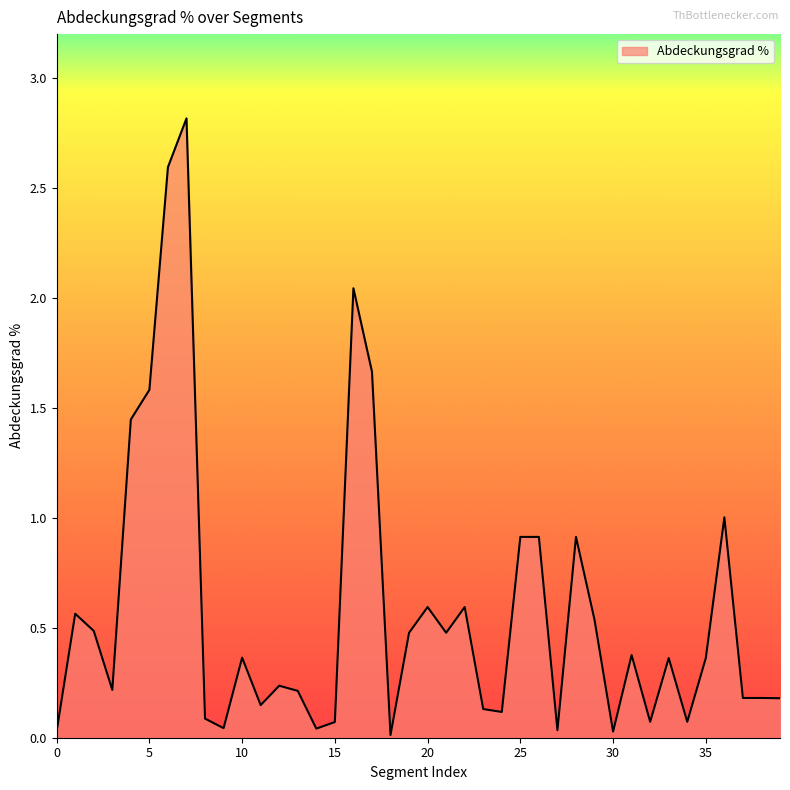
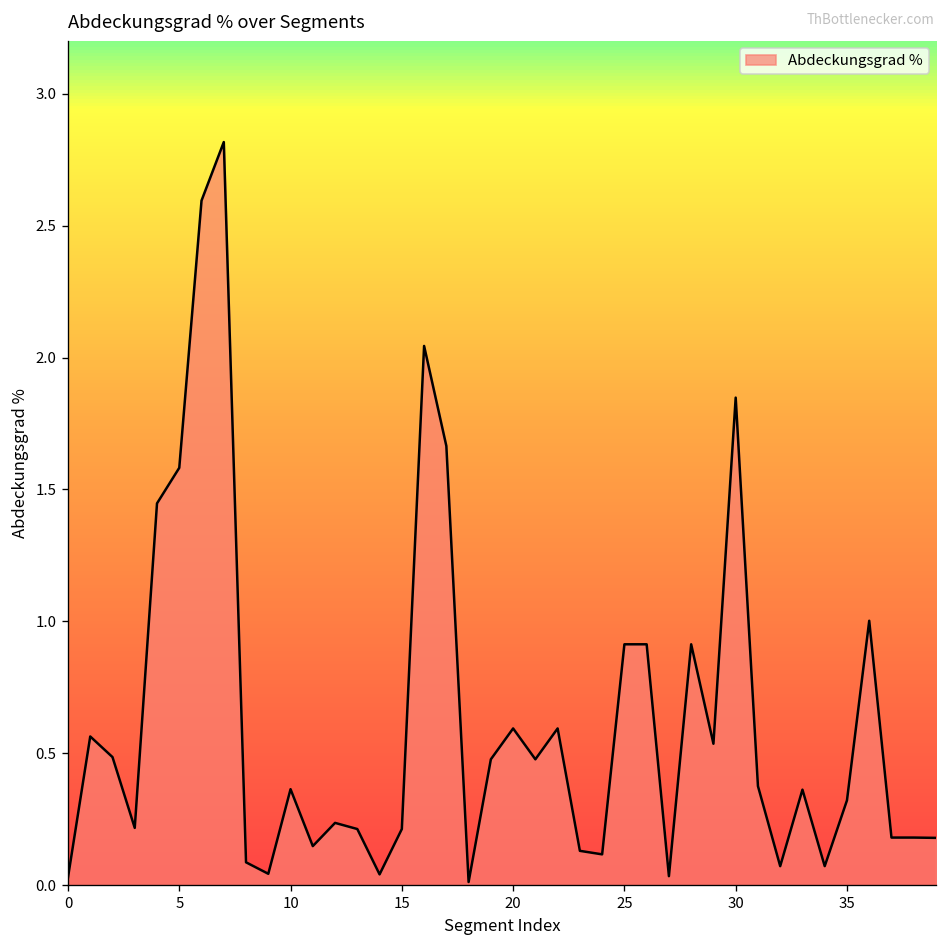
15: 0.07 -> 0.21
30: 0.03 -> 1.85
35: 0.36 -> 0.32
